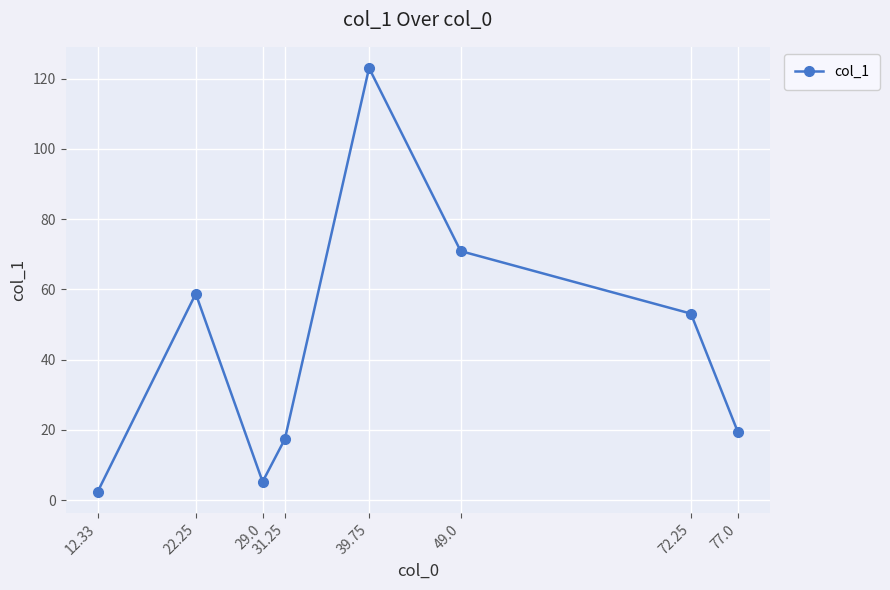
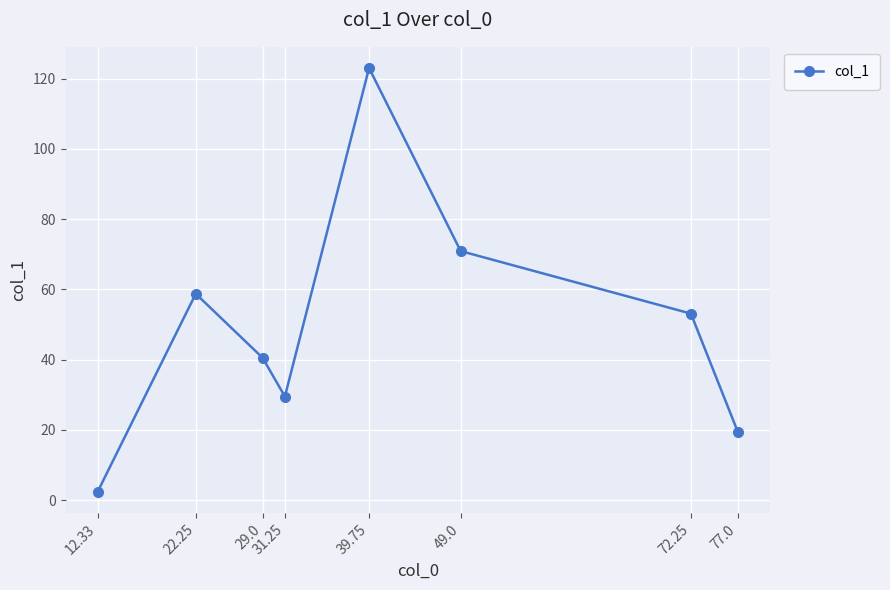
29.0: 5 -> 41
31.25: 17 -> 30
